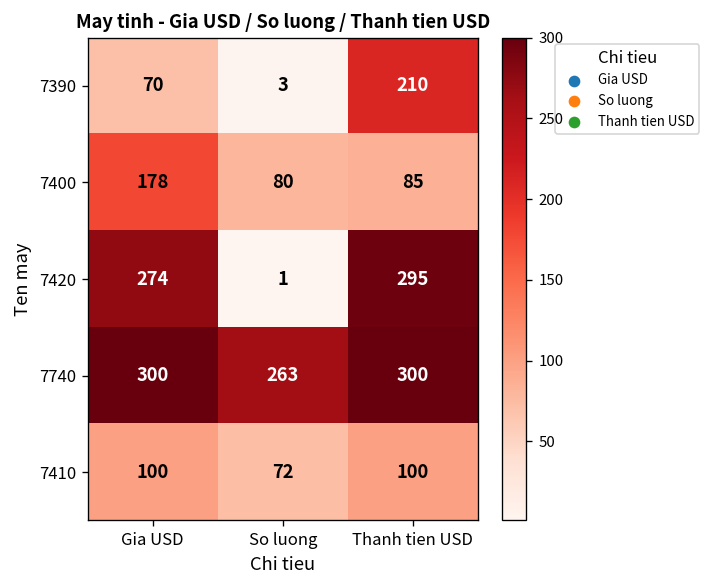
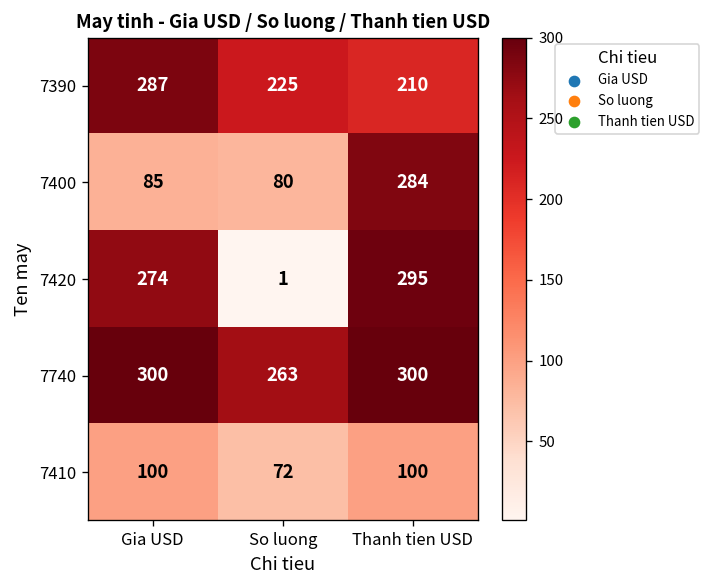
7390, Gia USD: 70 -> 287
7390, So luong: 3 -> 225
7400, Gia USD: 178 -> 85
7400, Thanh tien USD: 85 -> 284
